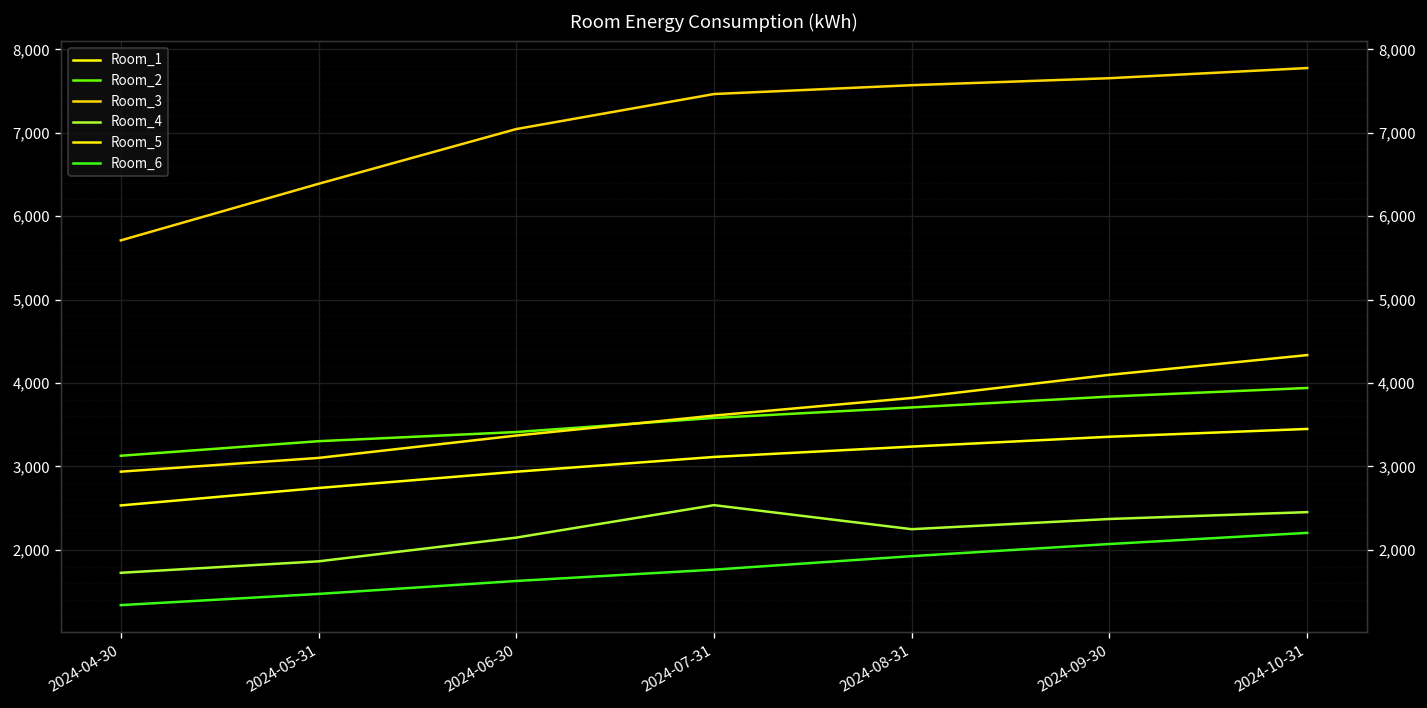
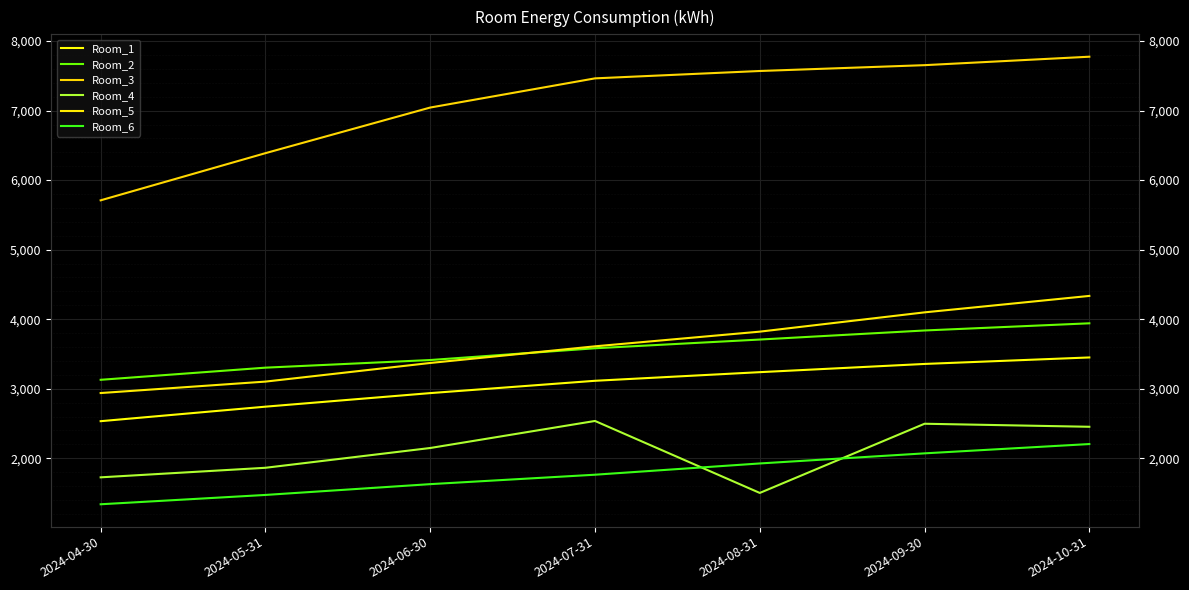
Room_4, 2024-08-31: 2,200 -> 1,500
Room_4, 2024-09-30: 2,400 -> 2,500
